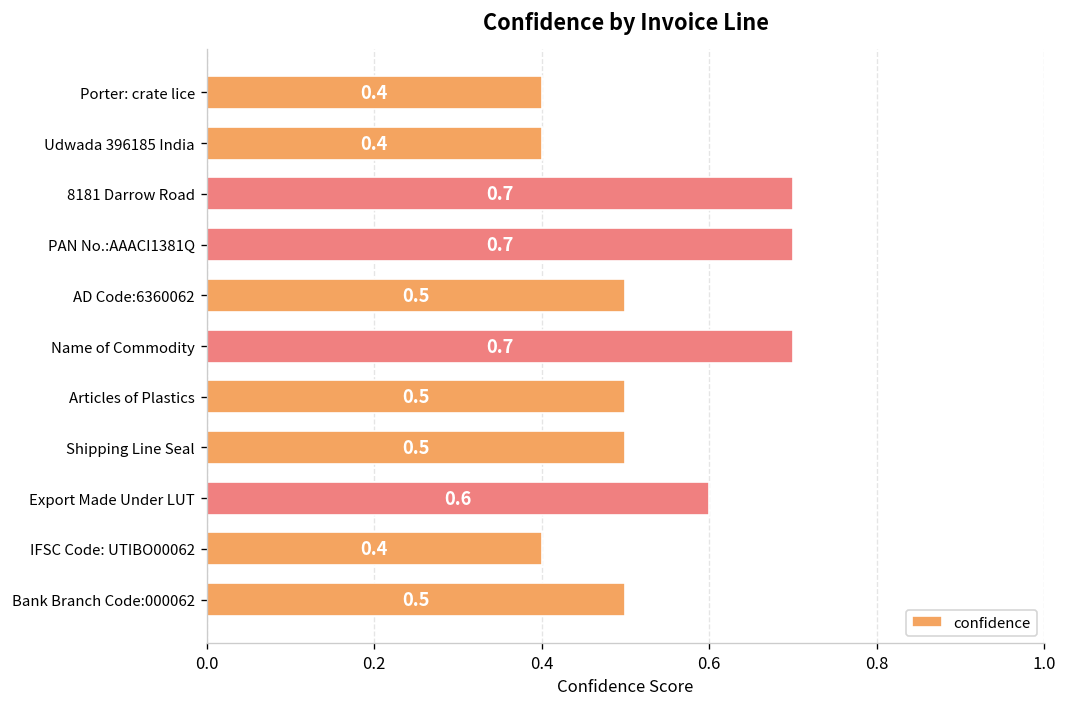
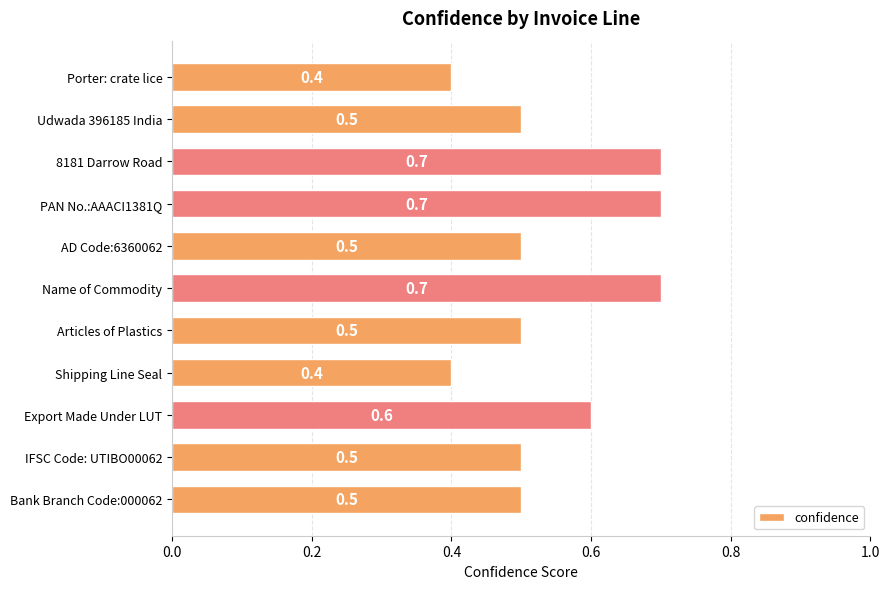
Udwada 396185 India: 0.4 -> 0.5
Shipping Line Seal: 0.5 -> 0.4
IFSC Code: UTIBO00062: 0.4 -> 0.5
